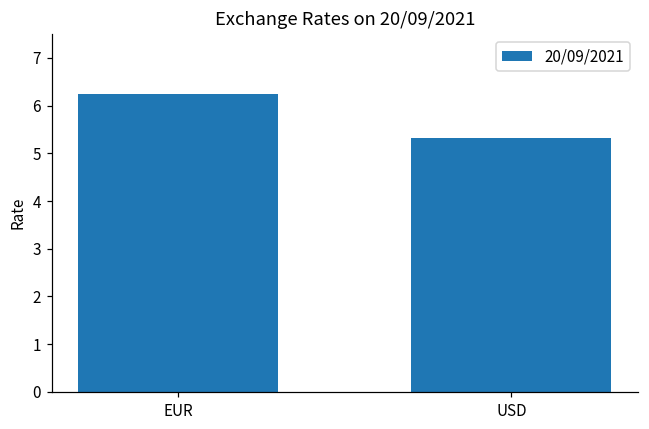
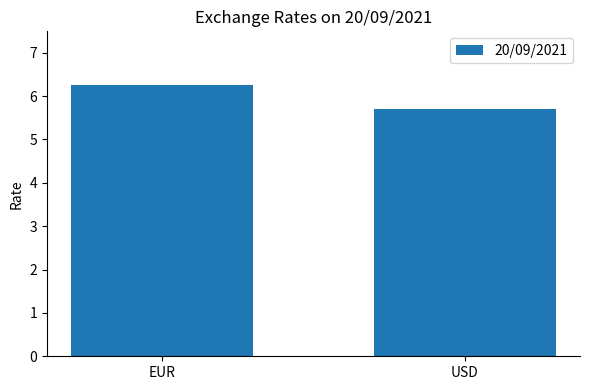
USD: 5.3 -> 5.7
